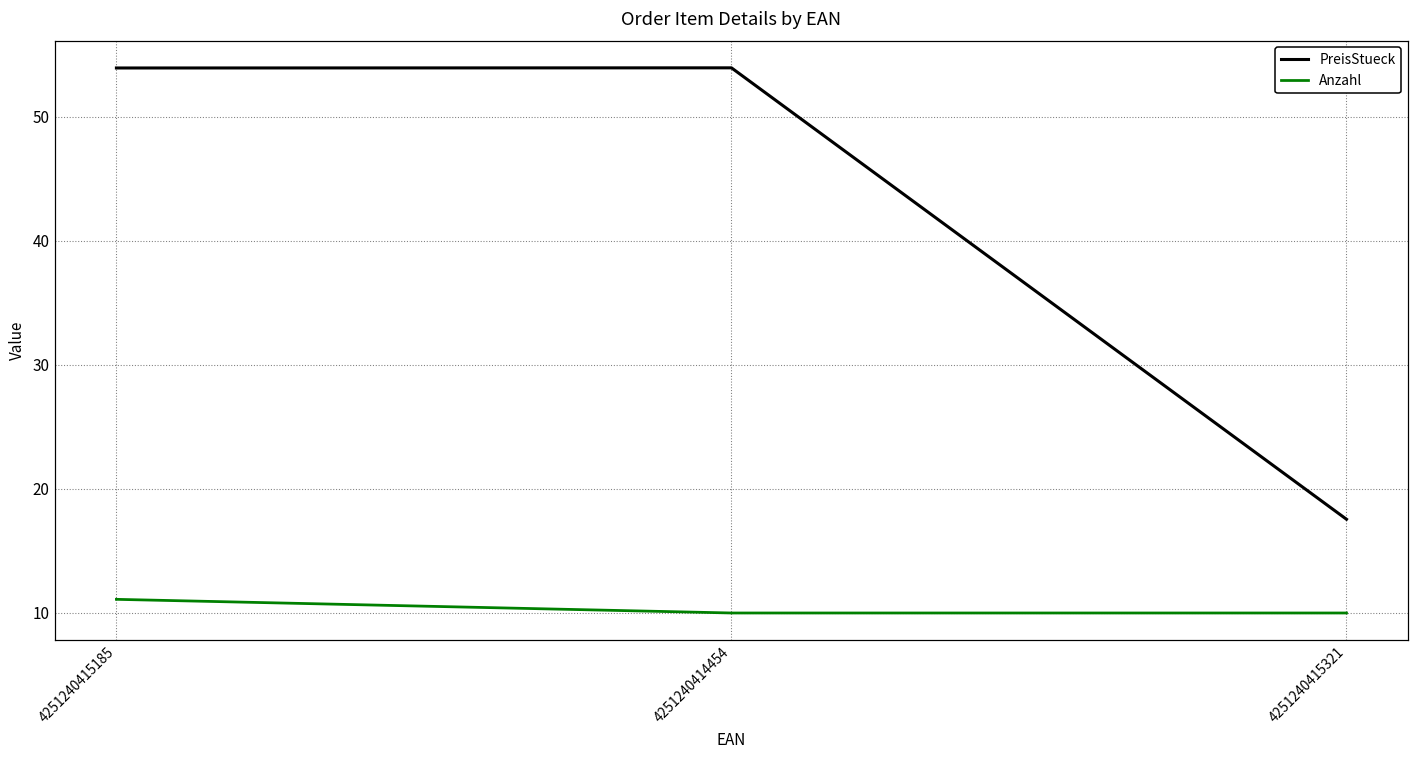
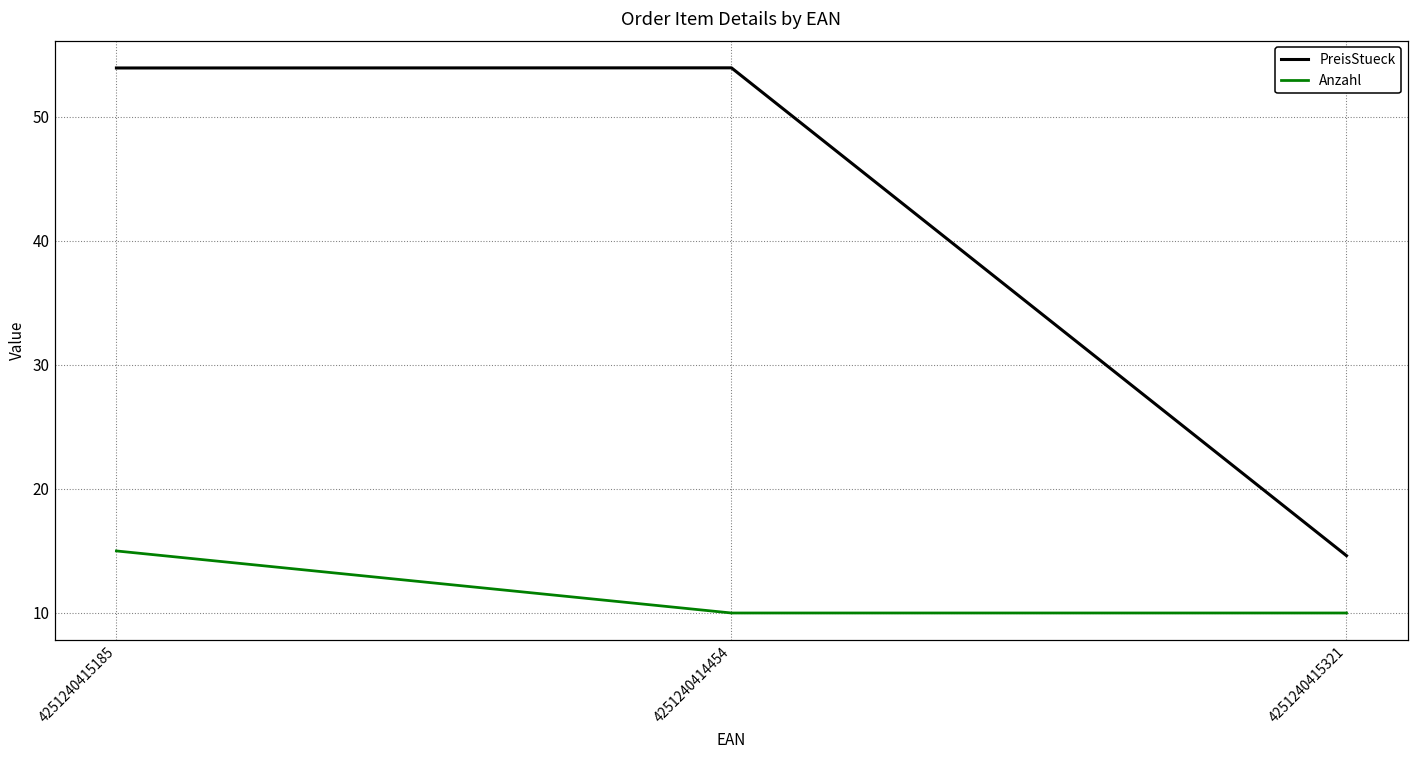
Anzahl, 4251240415185: 11.1 -> 15.0
PreisStueck, 4251240415321: 17.6 -> 14.6
